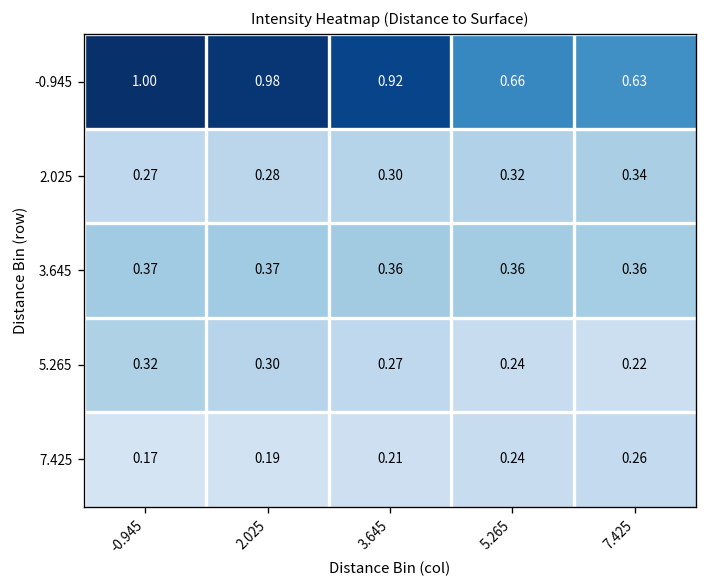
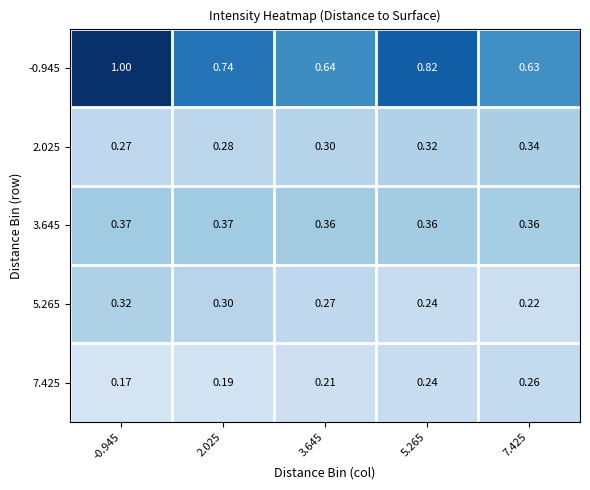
-0.945, 2.025: 0.98 -> 0.74
-0.945, 3.645: 0.92 -> 0.64
-0.945, 5.265: 0.66 -> 0.82
